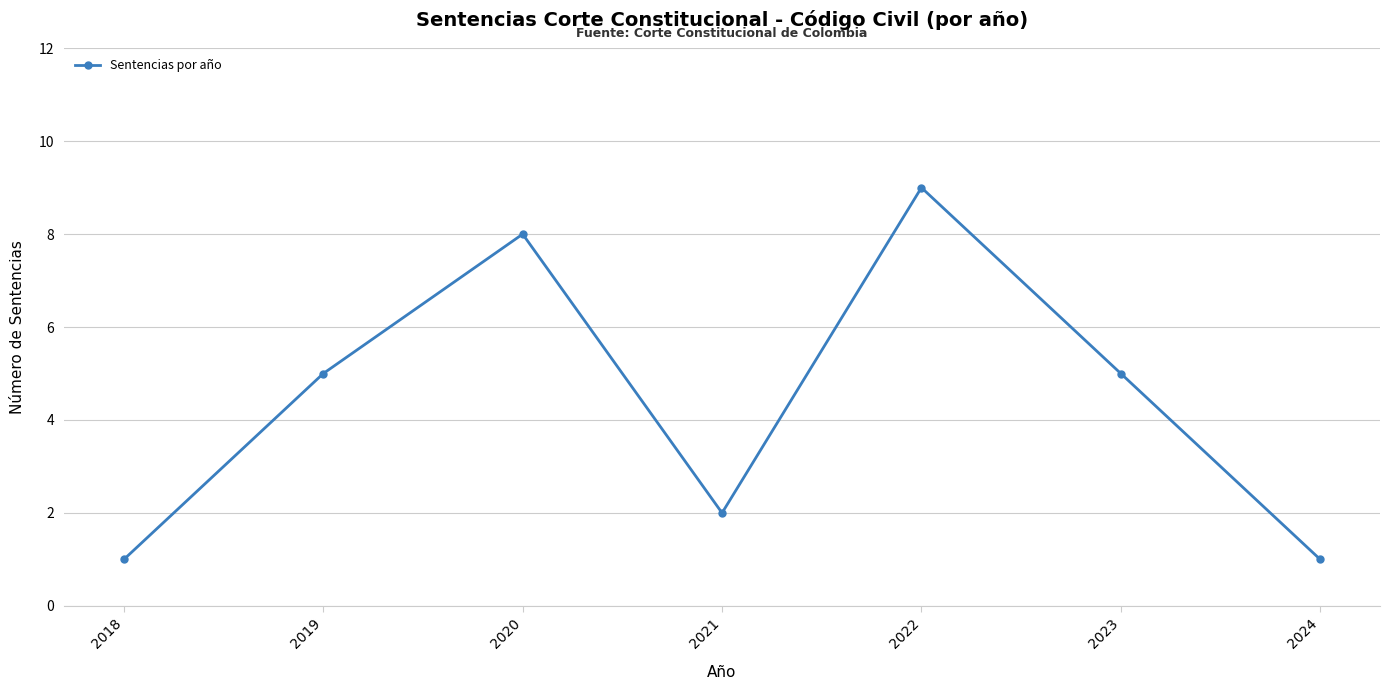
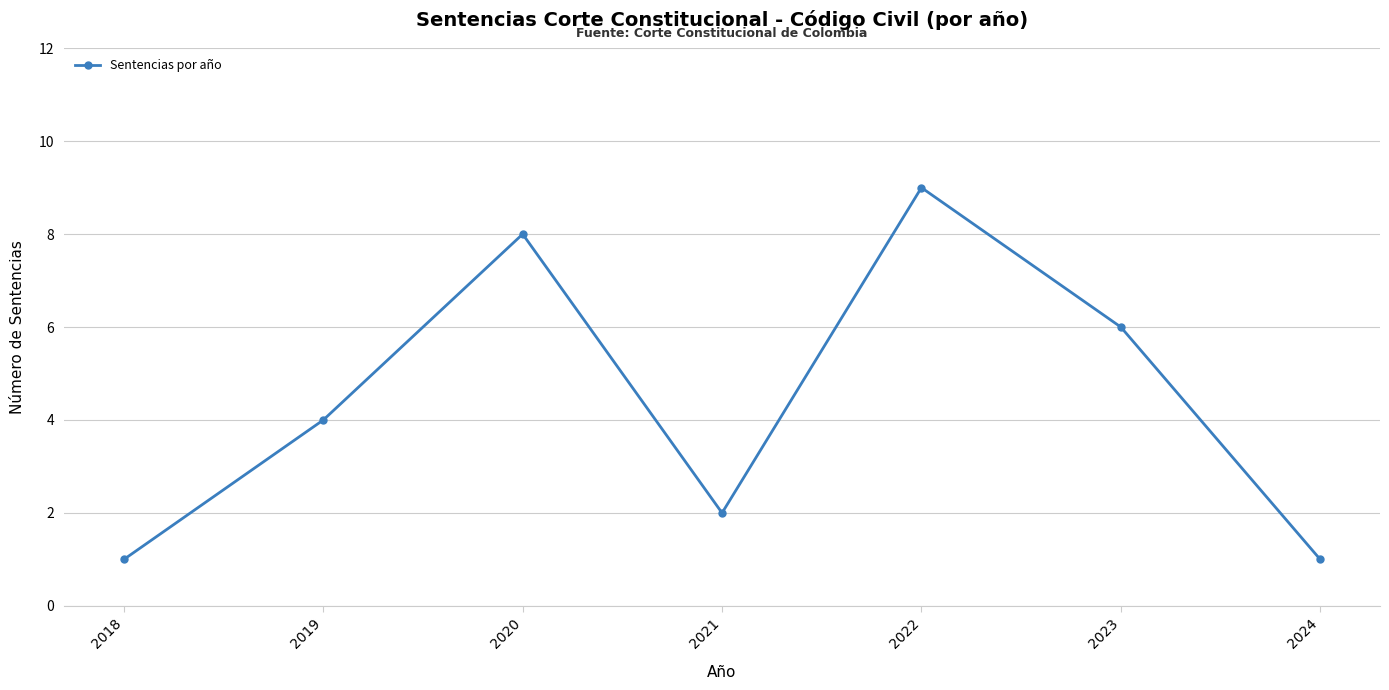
2019: 5 -> 4
2023: 5 -> 6
